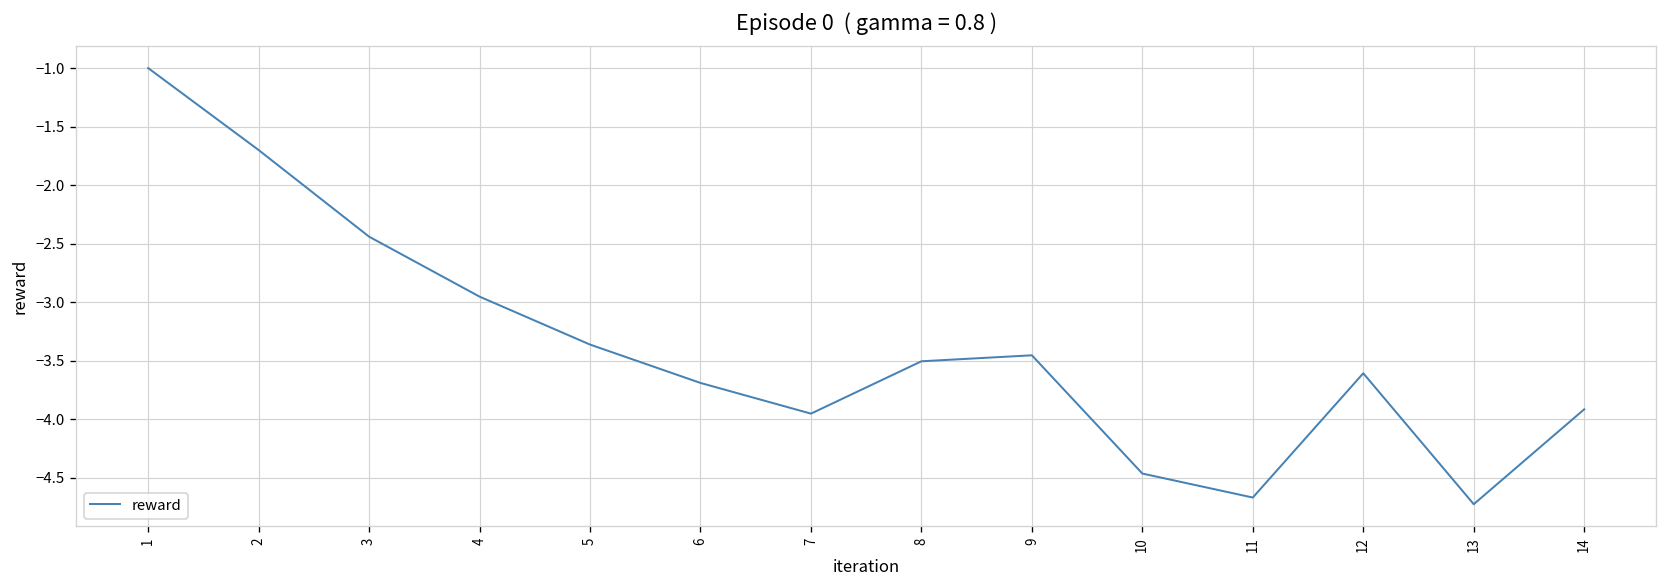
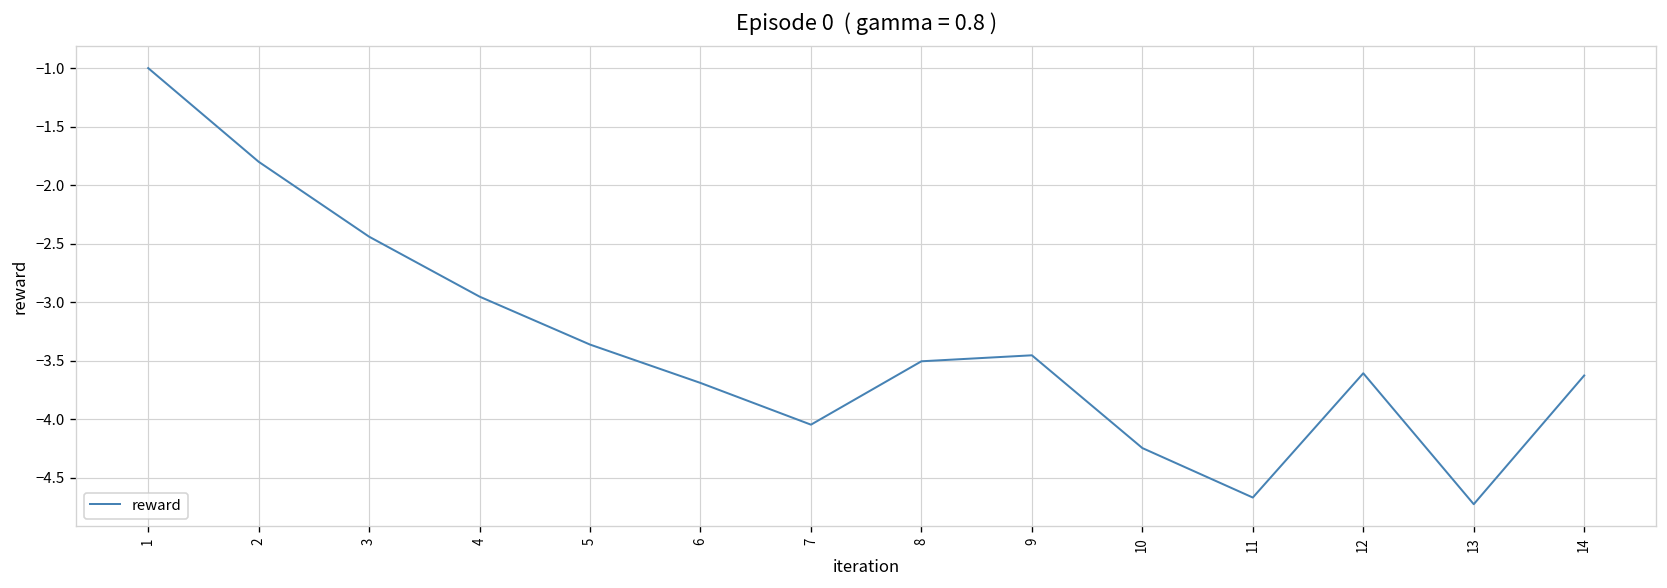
2: -1.7 -> -1.8
7: -3.95 -> -4.05
10: -4.5 -> -4.2
14: -3.9 -> -3.6
